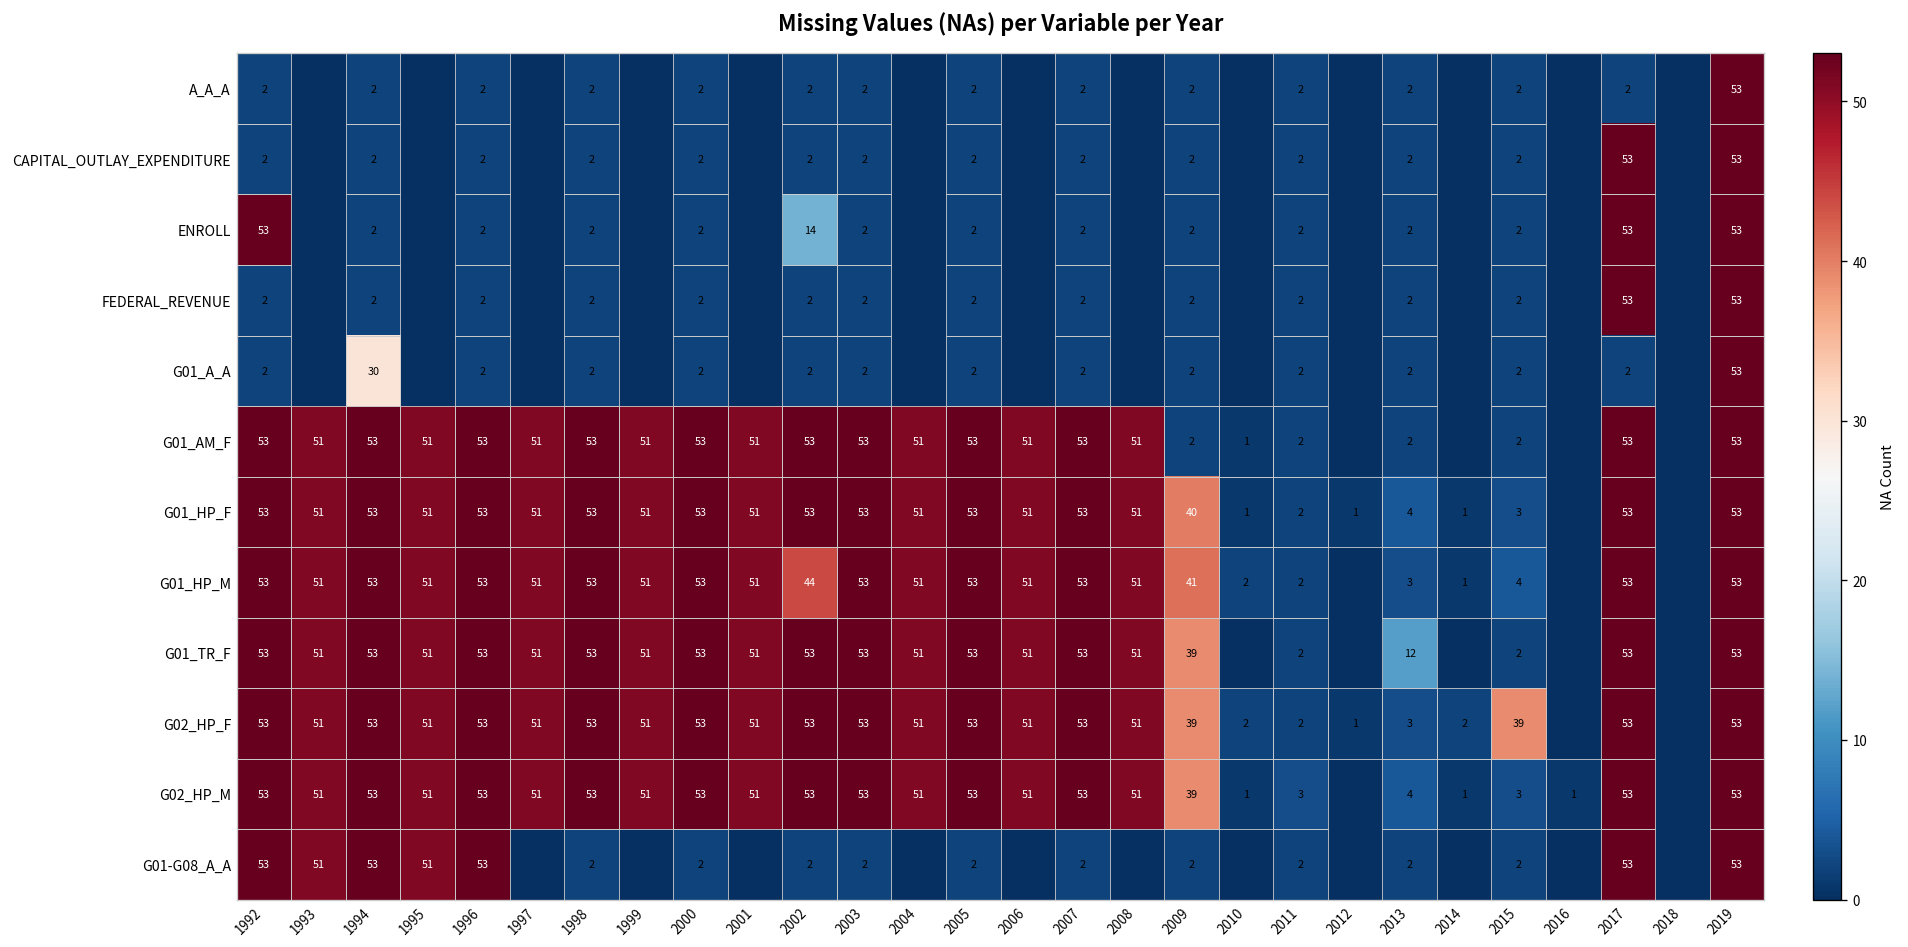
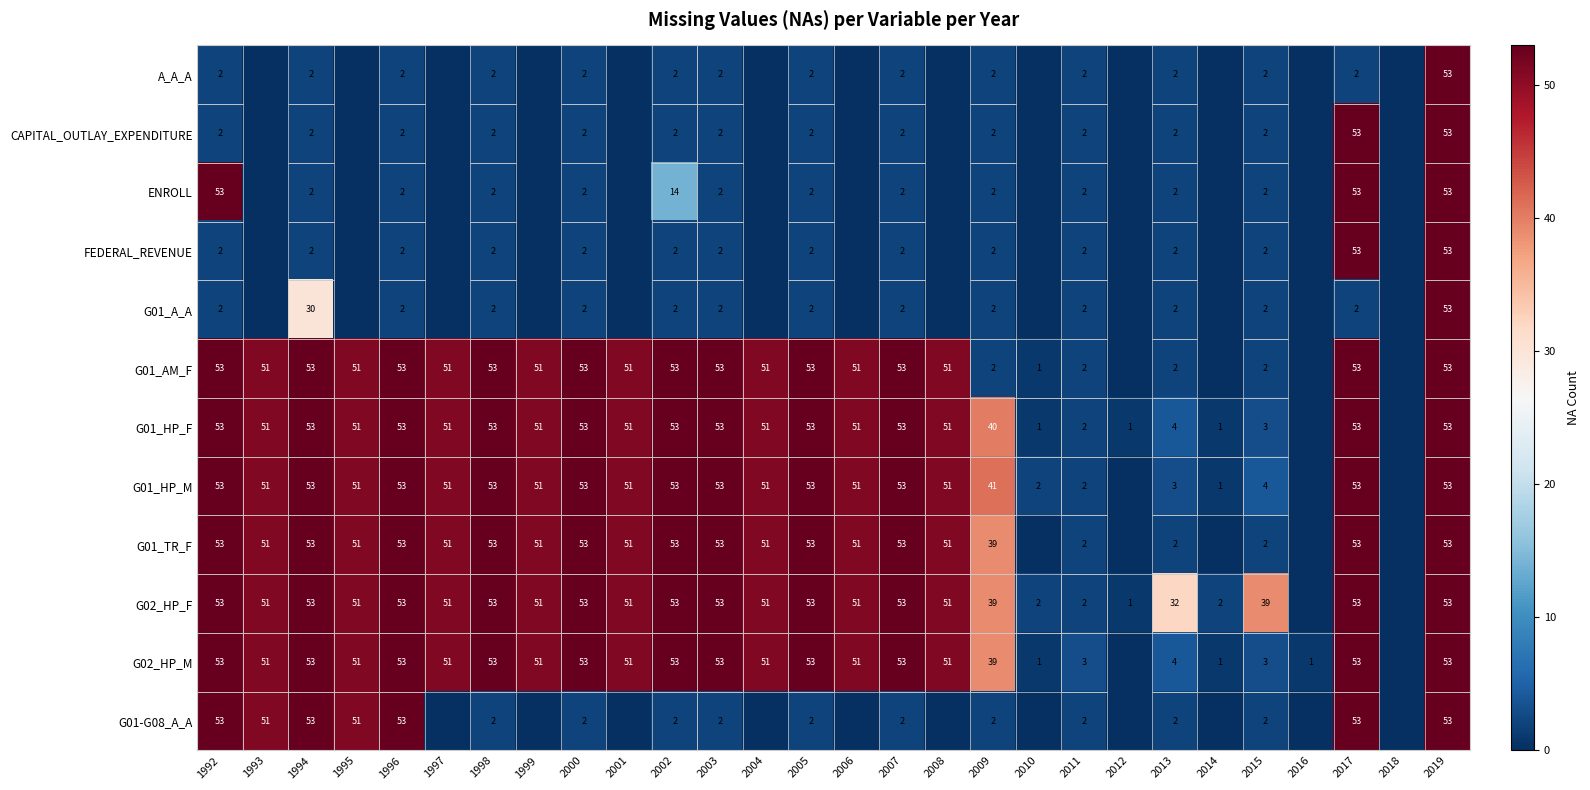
G01_HP_M, 2002: 44 -> 53
G01_TR_F, 2013: 12 -> 2
G02_HP_F, 2013: 3 -> 32
